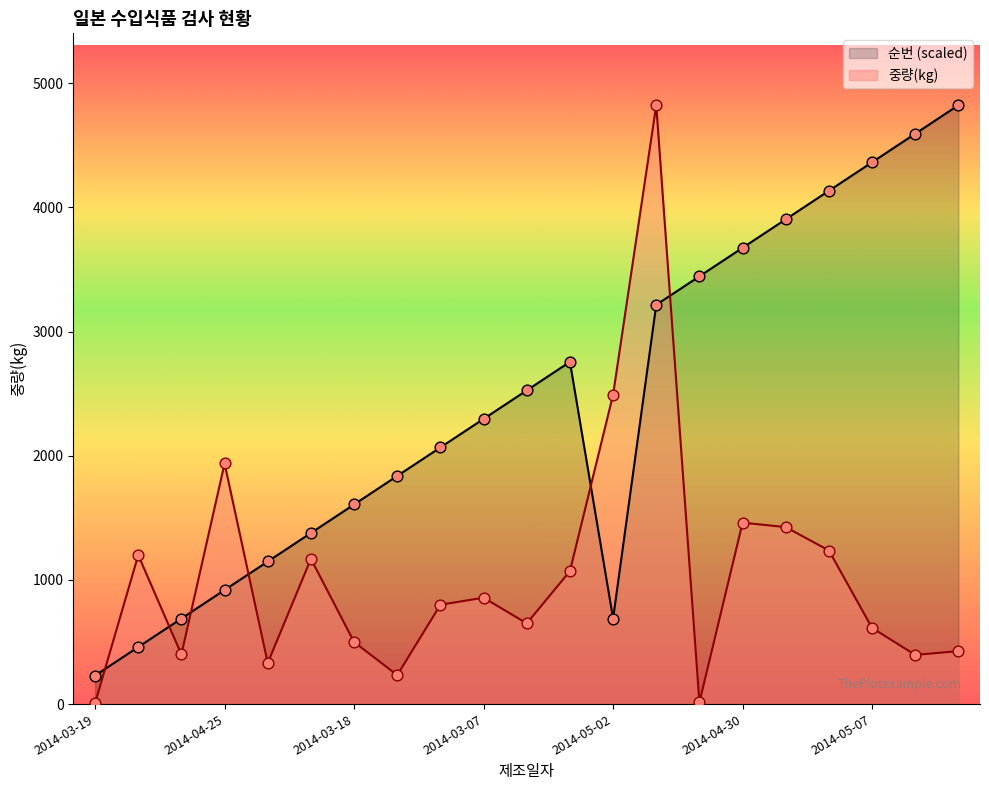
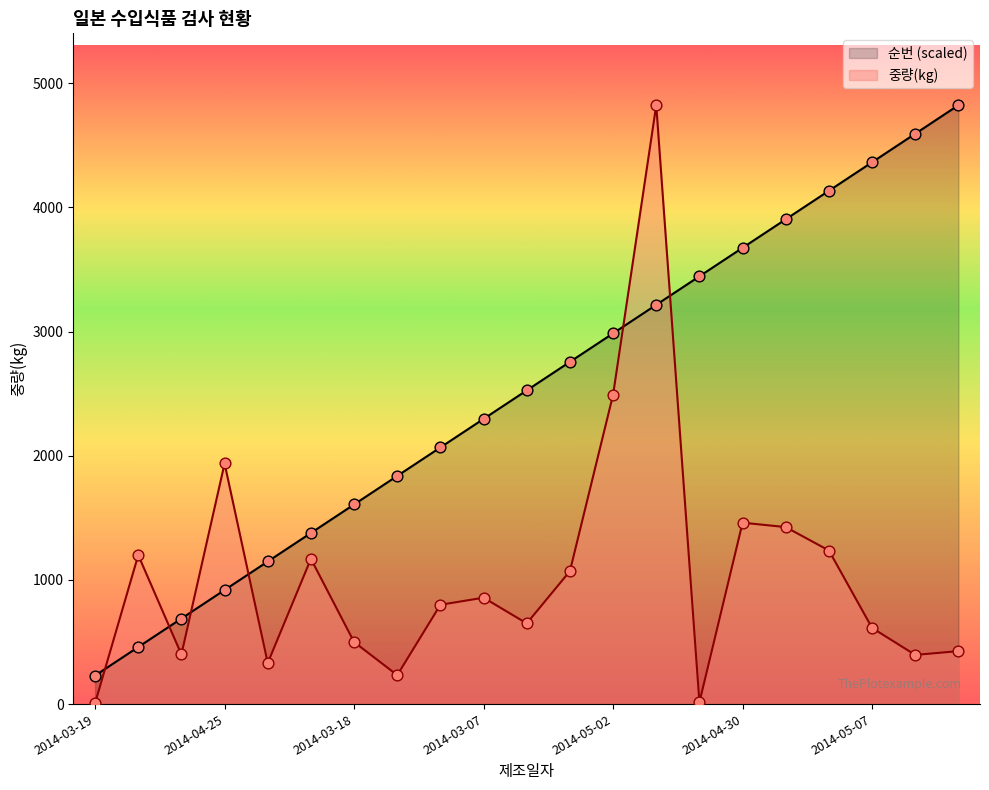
순번 (scaled), 2014-05-02: 690 -> 2990
